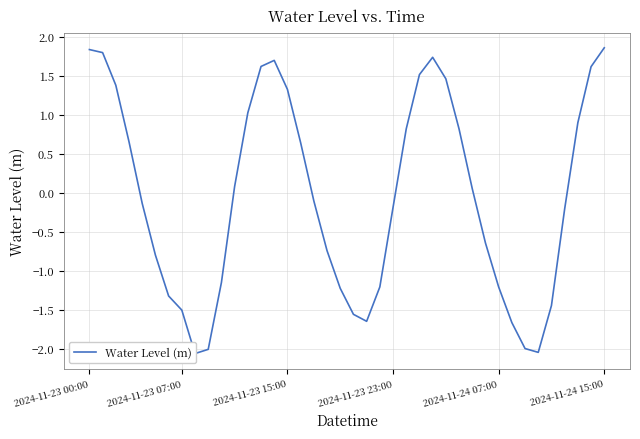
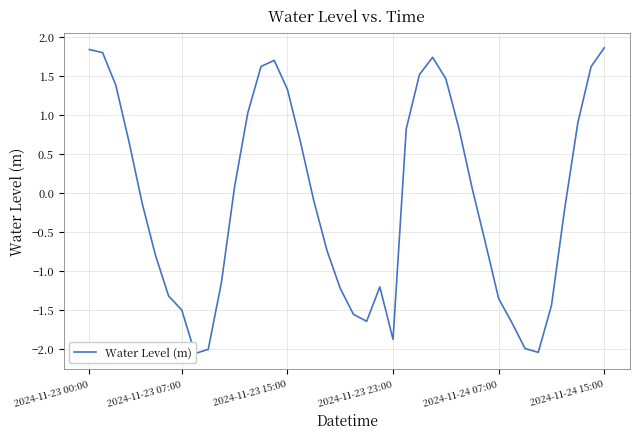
2024-11-23 23:00: -0.2 -> -1.9
2024-11-24 07:00: -1.2 -> -1.4
